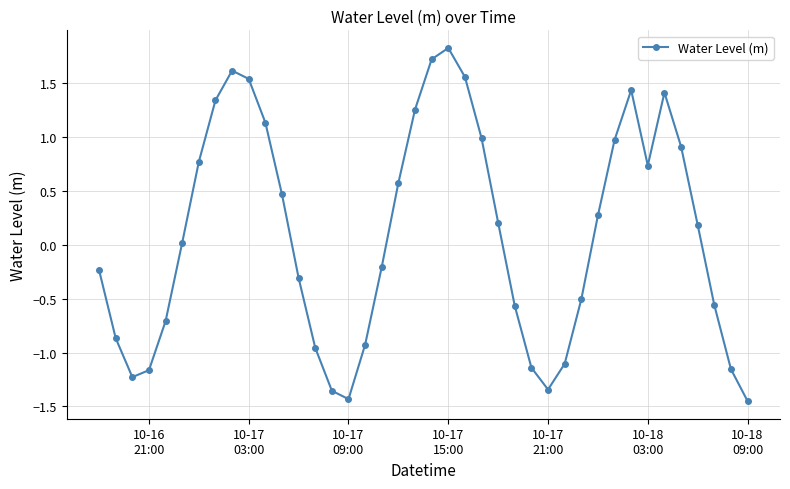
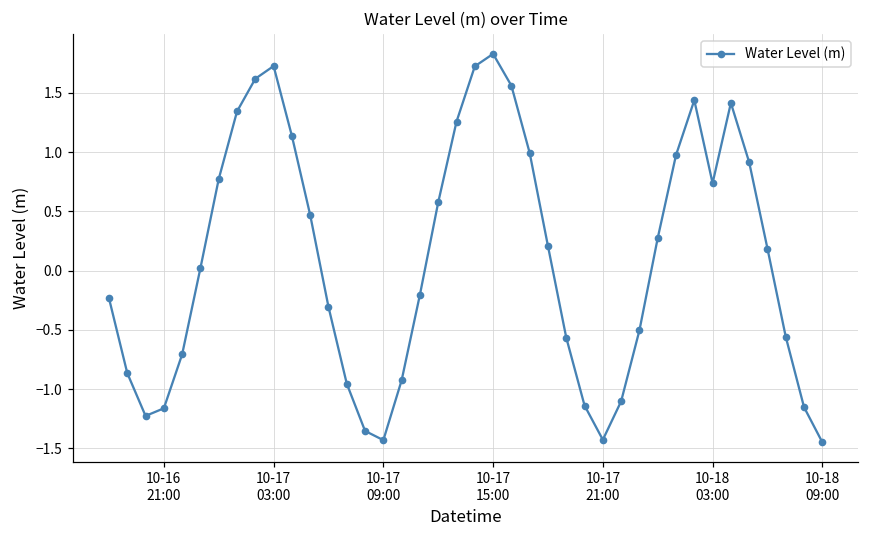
10-17 03:00: 1.54 -> 1.73
10-17 21:00: -1.34 -> -1.43
